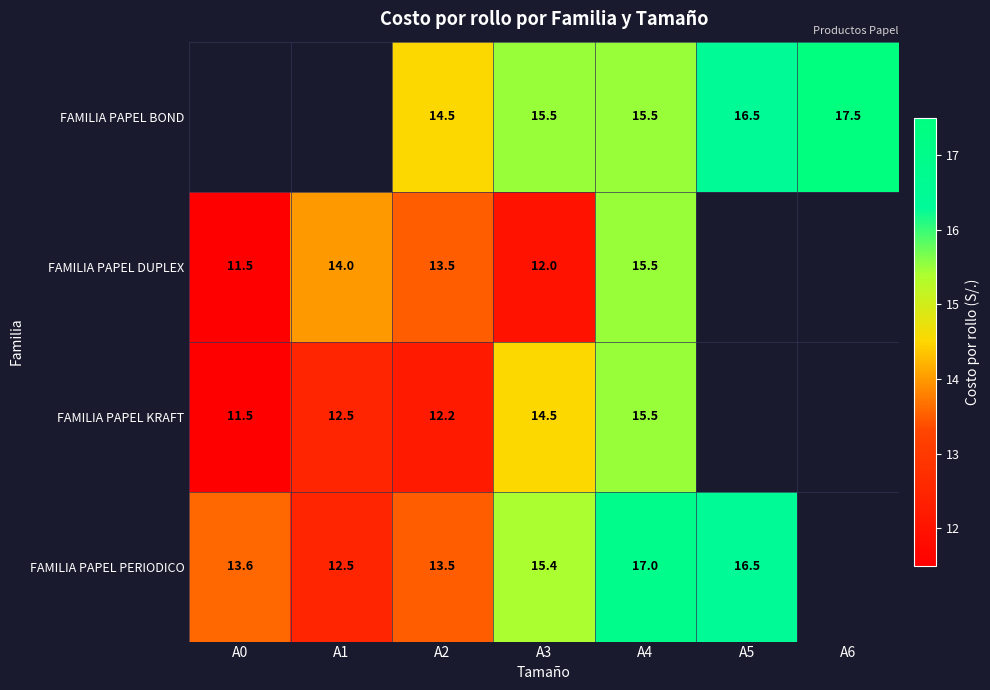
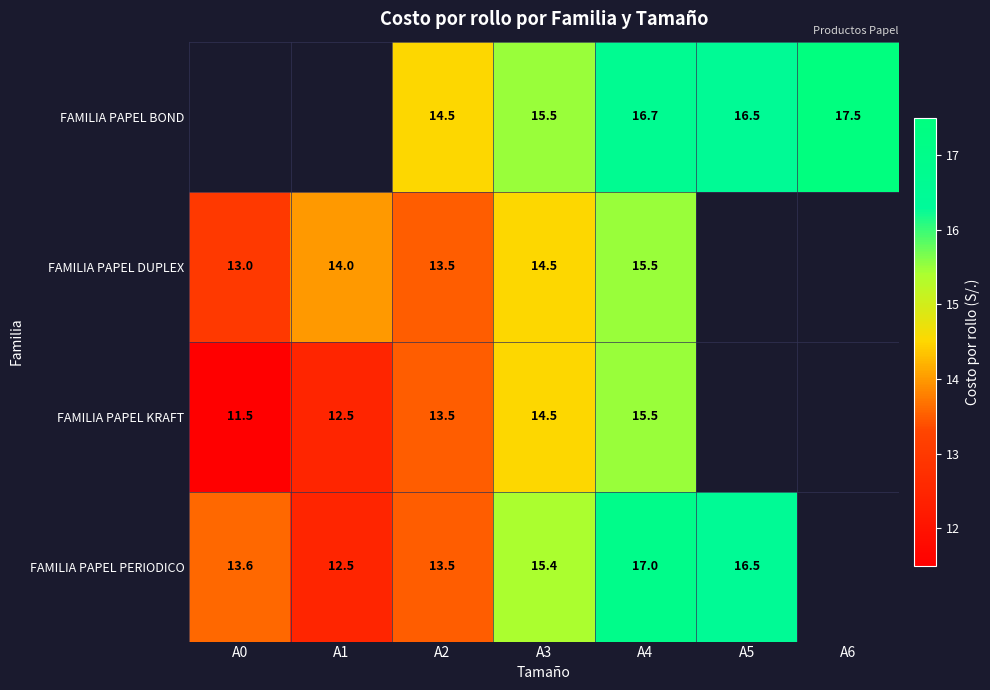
FAMILIA PAPEL BOND, A4: 15.5 -> 16.7
FAMILIA PAPEL DUPLEX, A0: 11.5 -> 13.0
FAMILIA PAPEL DUPLEX, A3: 12.0 -> 14.5
FAMILIA PAPEL KRAFT, A2: 12.2 -> 13.5
